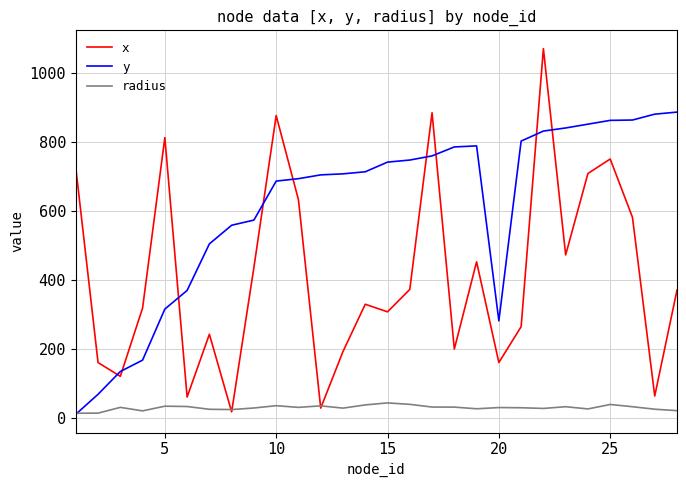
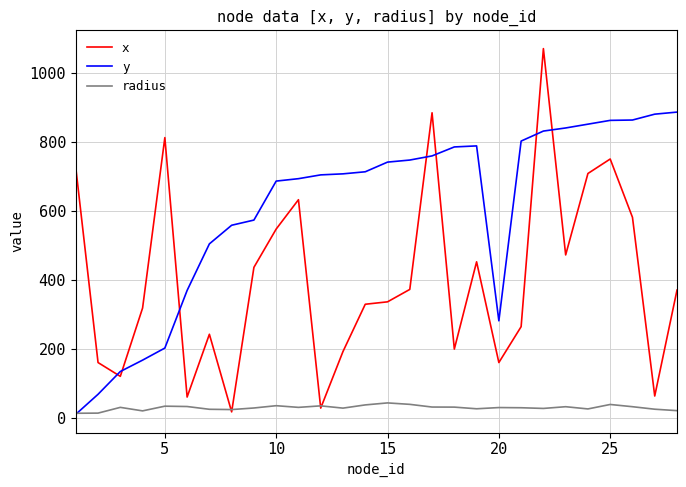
y, 5: 320 -> 200
x, 10: 880 -> 550
x, 15: 310 -> 340
